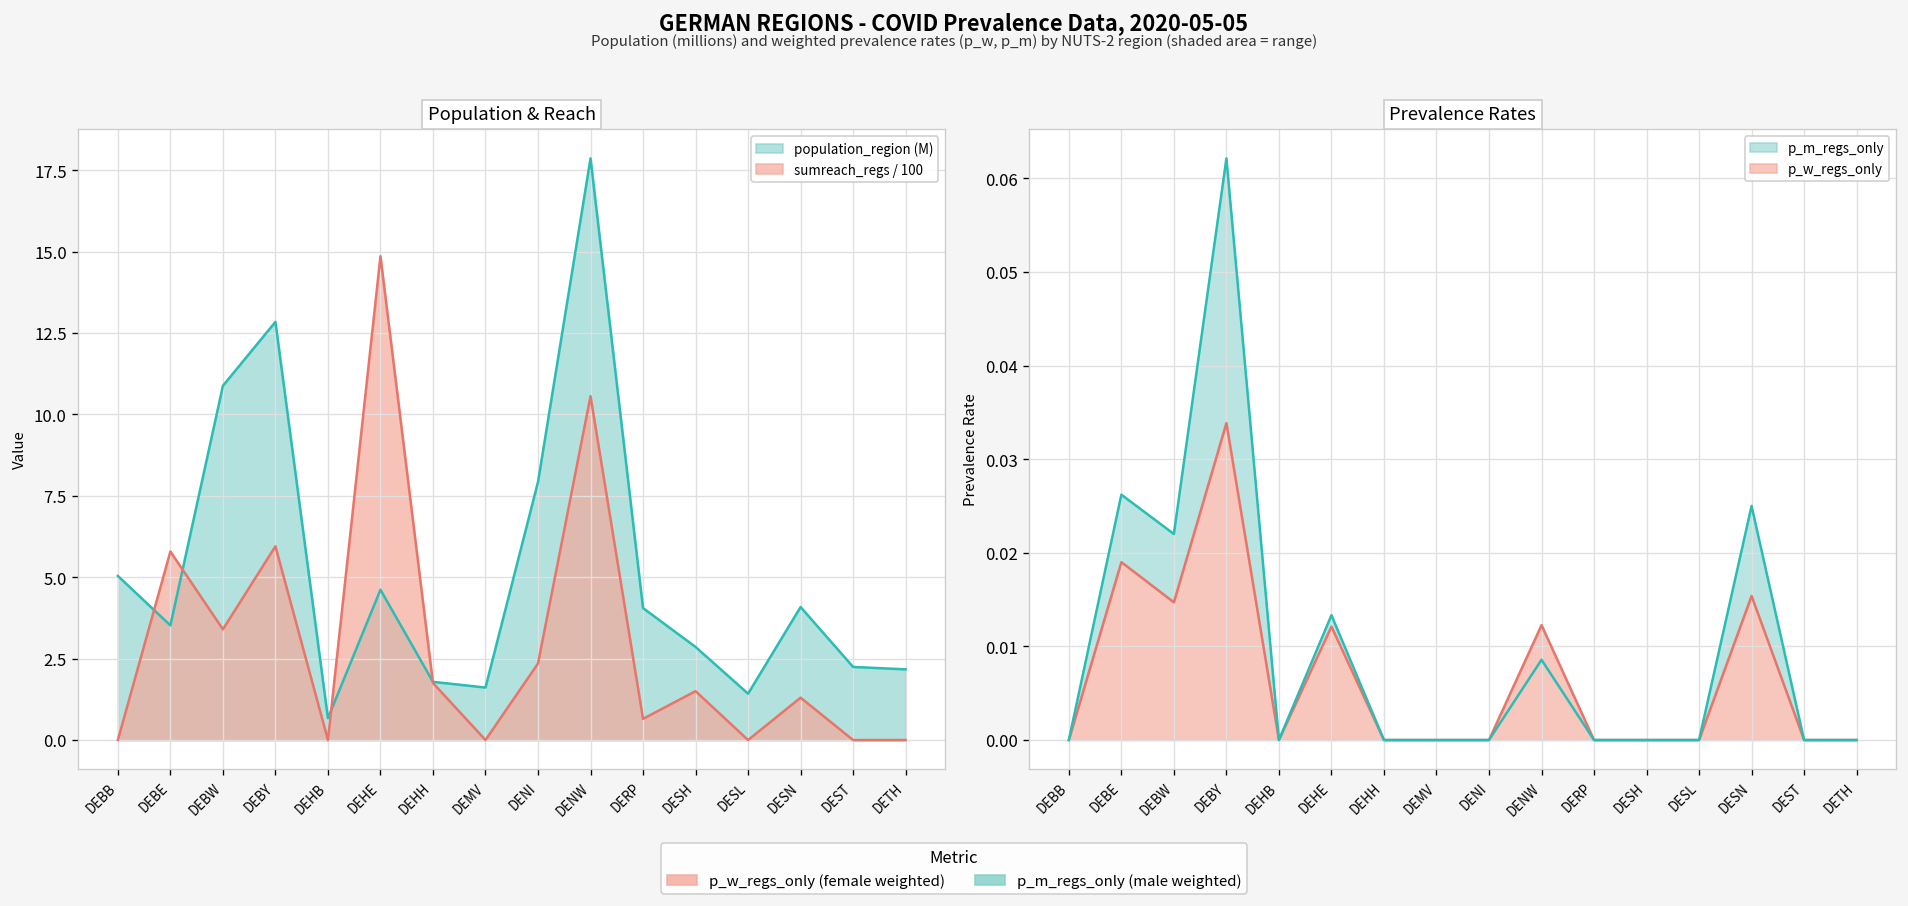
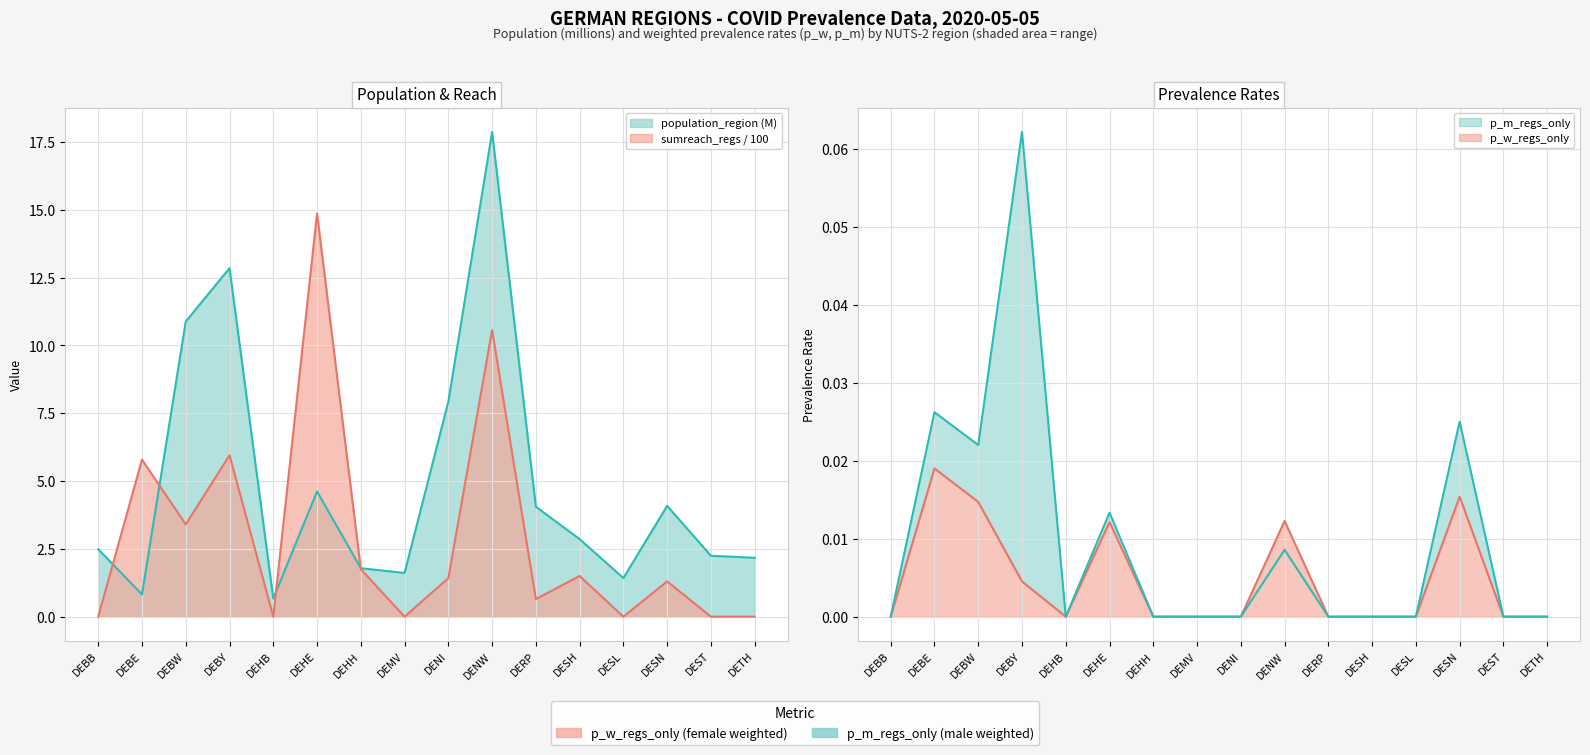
Population & Reach, population_region (M), DEBB: 5.0 -> 2.5
Population & Reach, population_region (M), DEBE: 3.5 -> 0.8
Population & Reach, sumreach_regs / 100, DENI: 2.4 -> 1.4
Prevalence Rates, p_w_regs_only, DEBY: 0.034 -> 0.005
